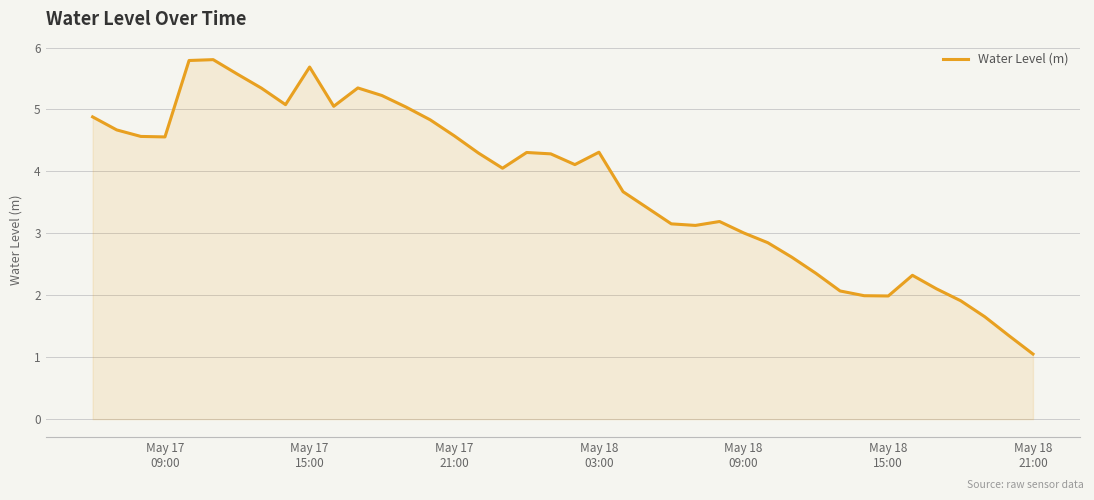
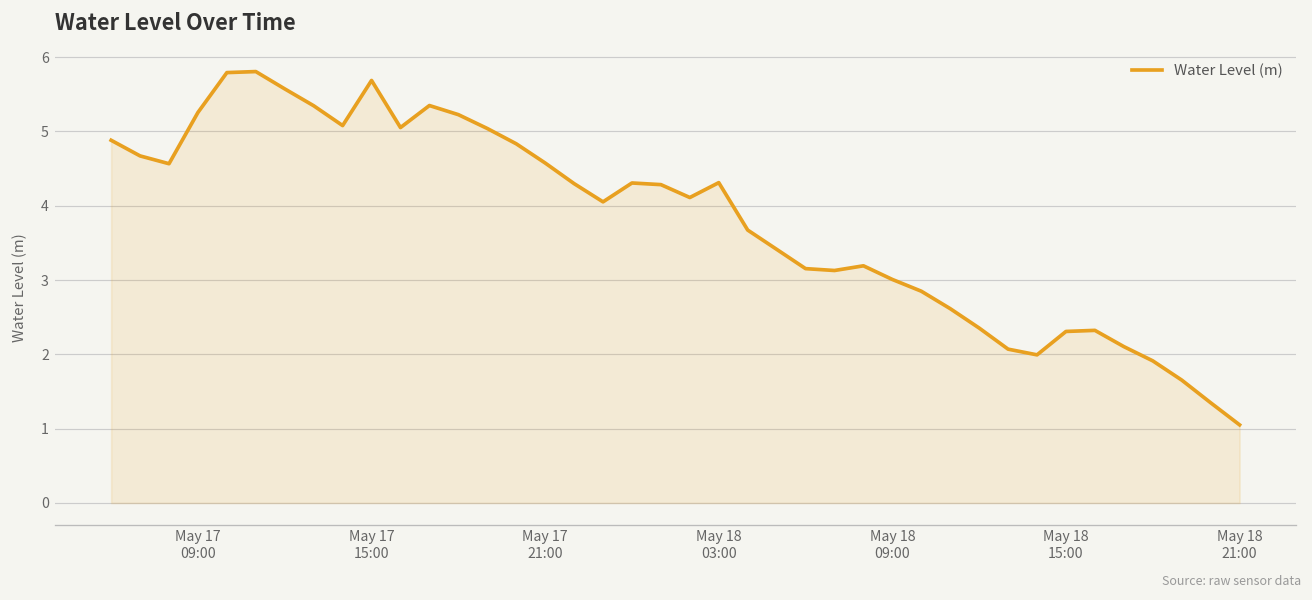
May 17 09:00: 4.6 -> 5.3
May 18 15:00: 2.0 -> 2.3
